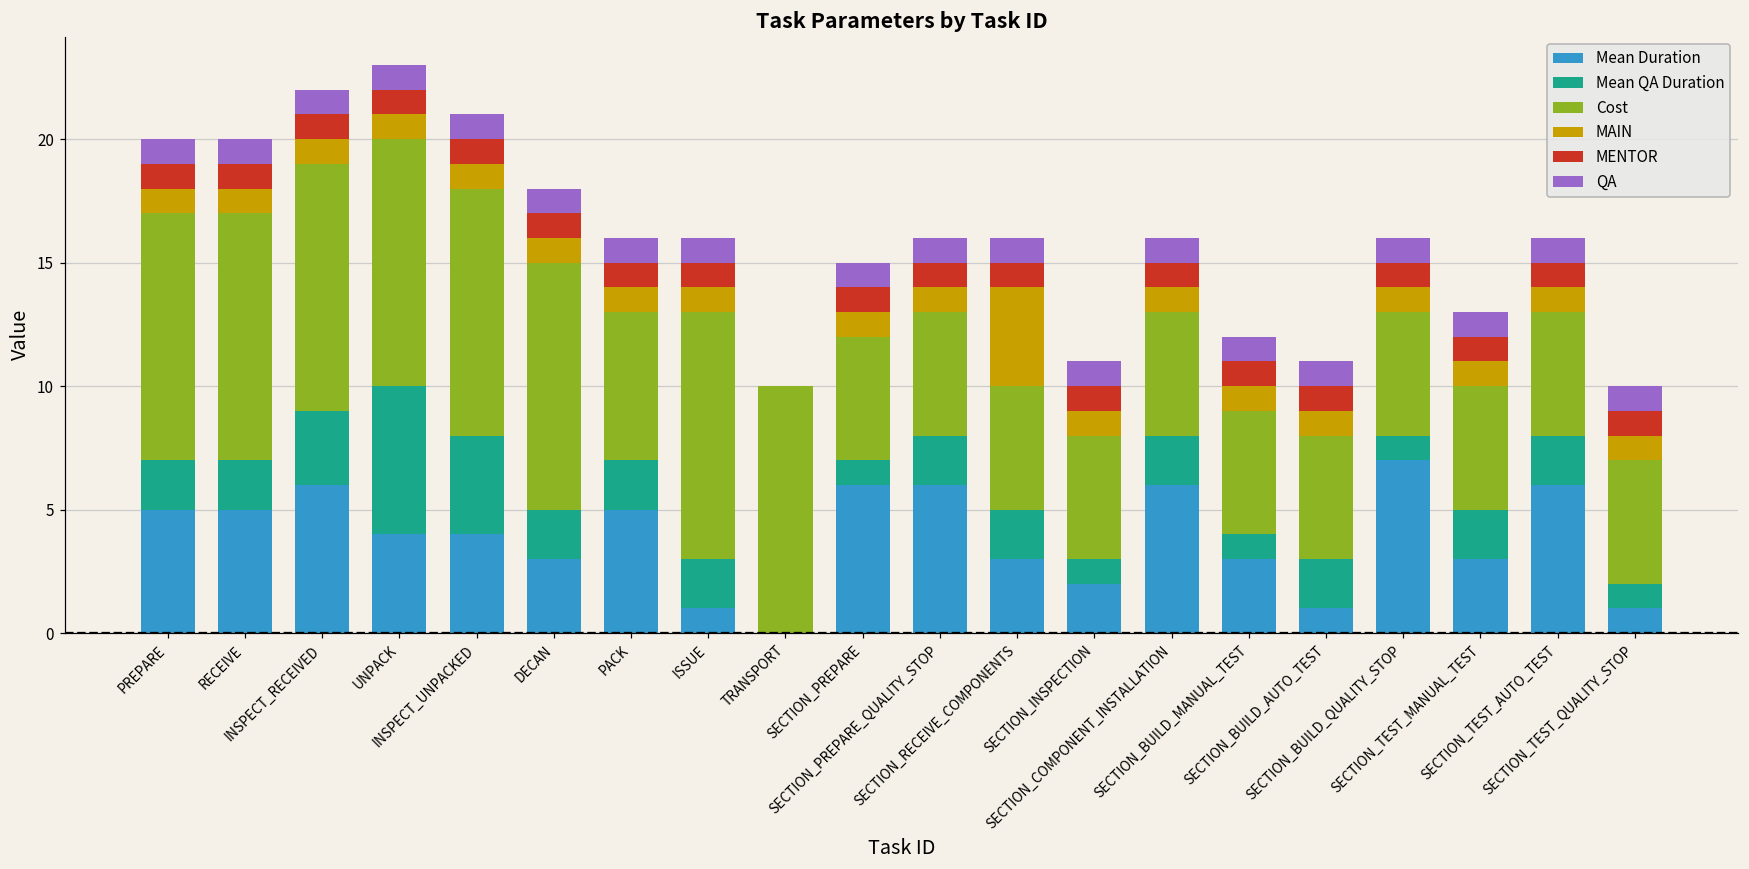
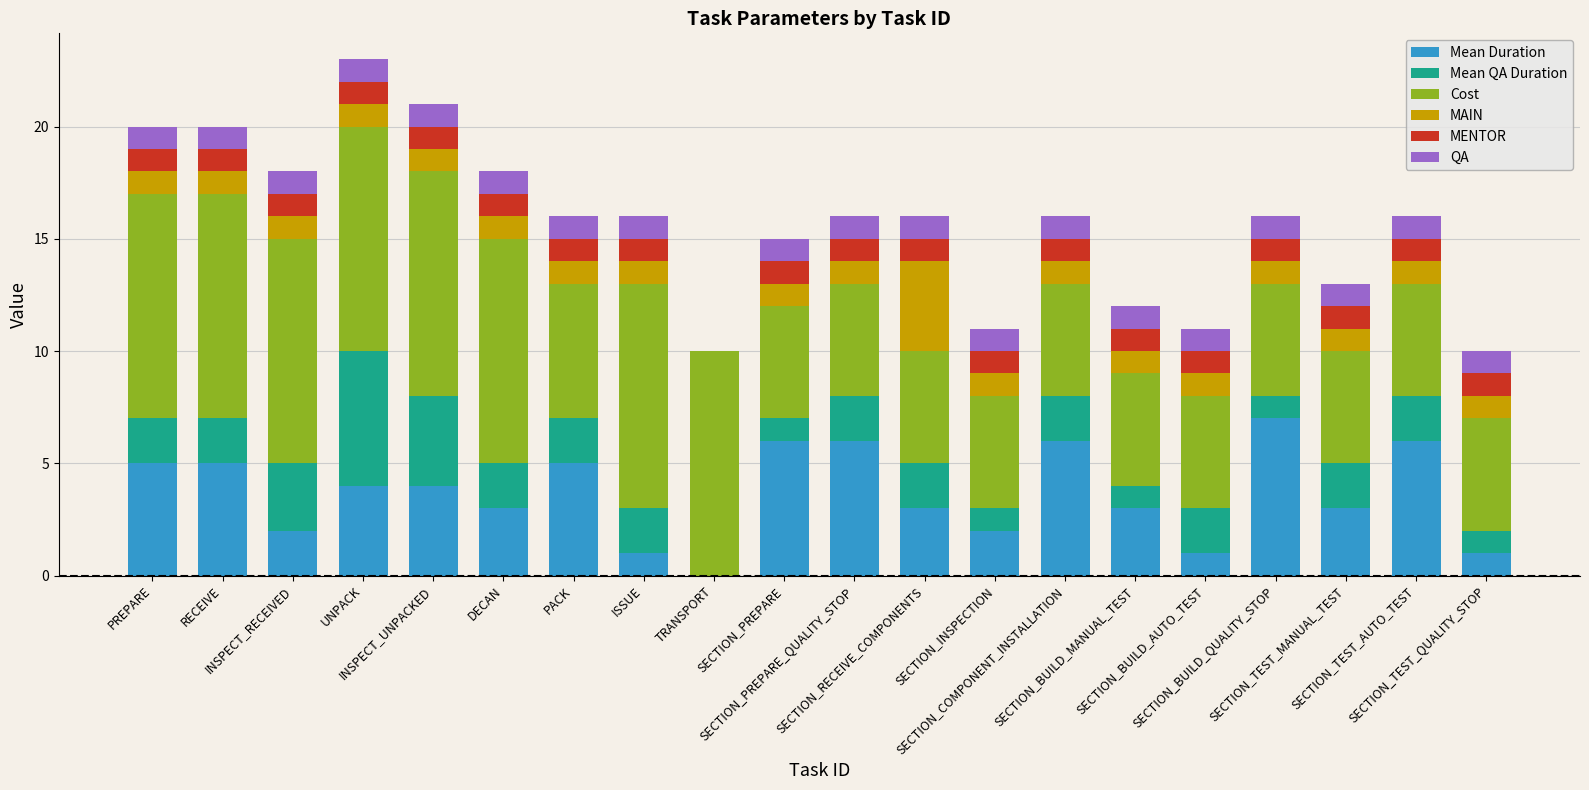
Mean Duration, INSPECT_RECEIVED: 6 -> 2
